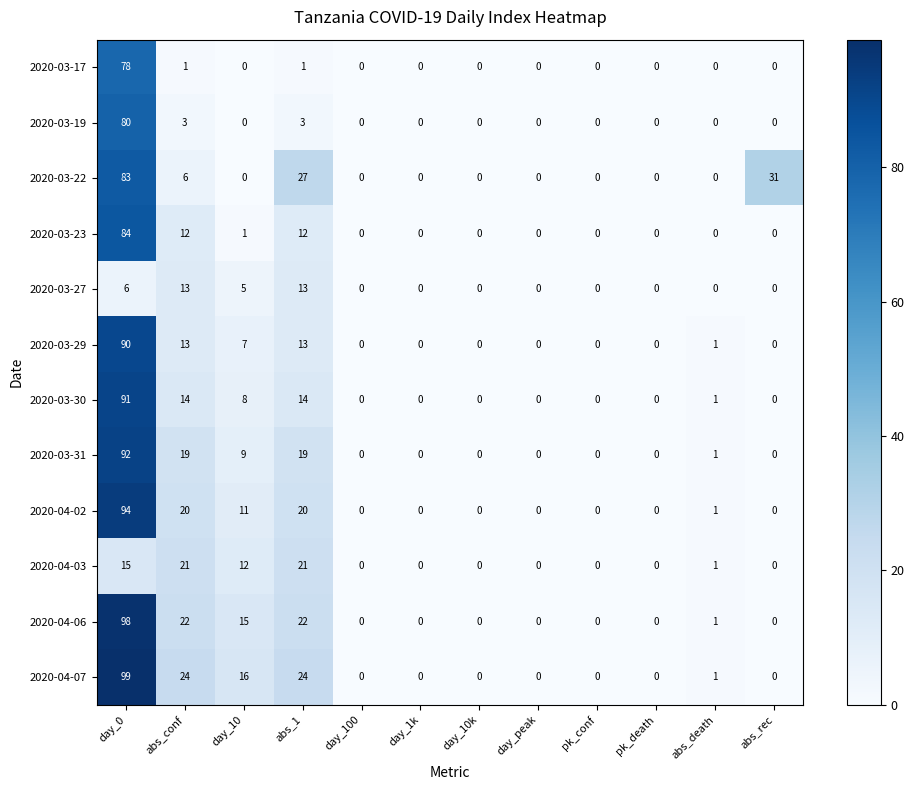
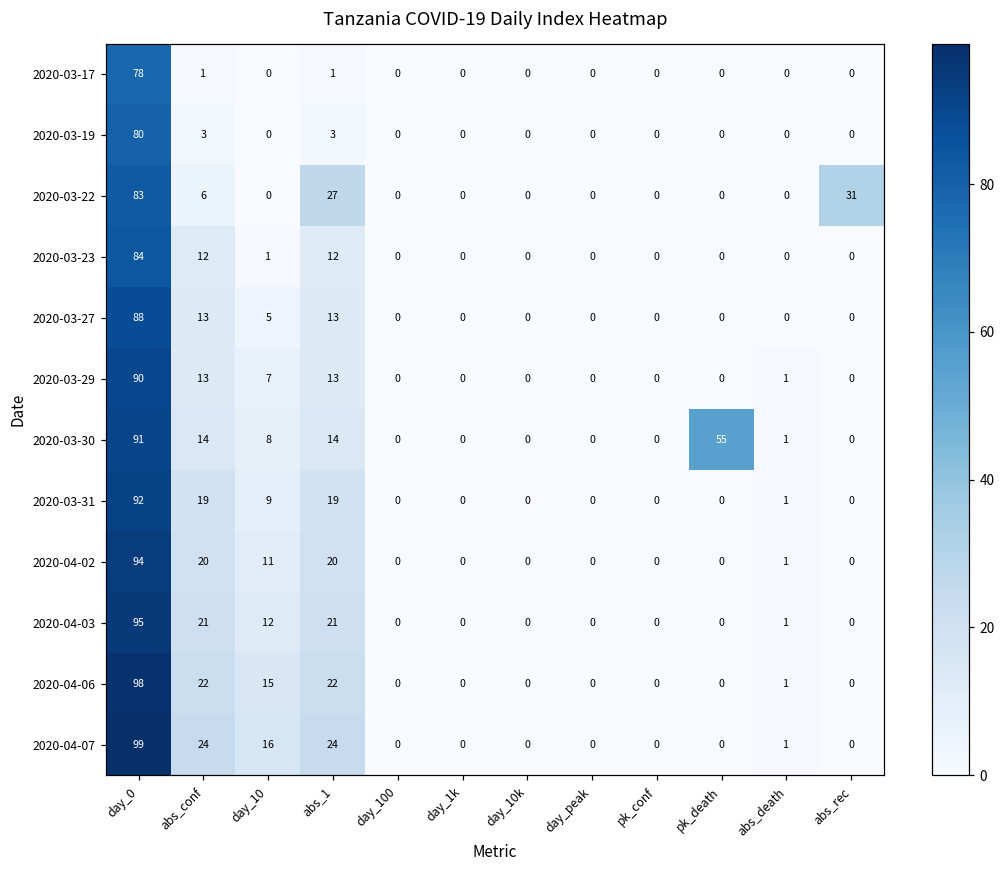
2020-03-27, day_0: 6 -> 88
2020-03-30, pk_death: 0 -> 55
2020-04-03, day_0: 15 -> 95
